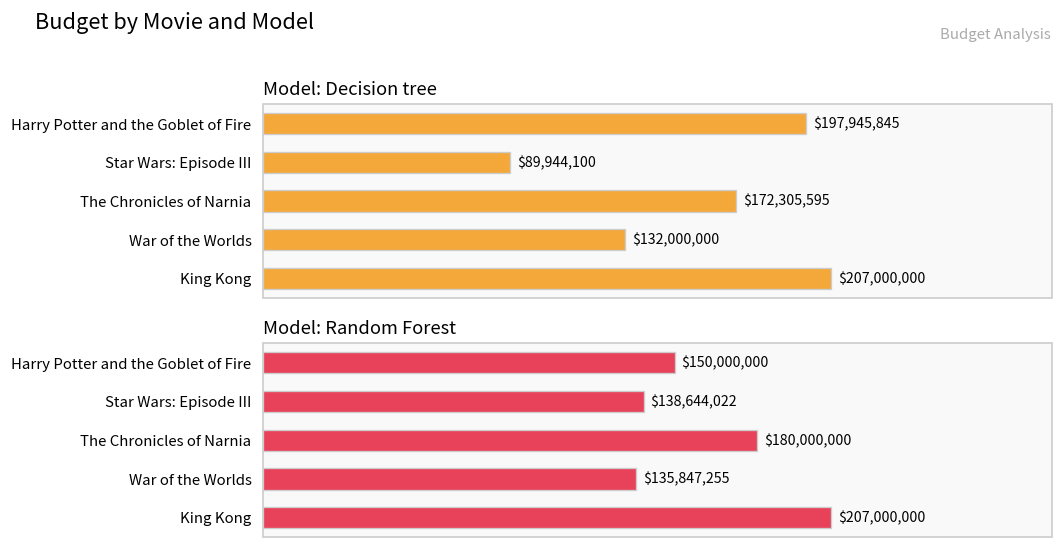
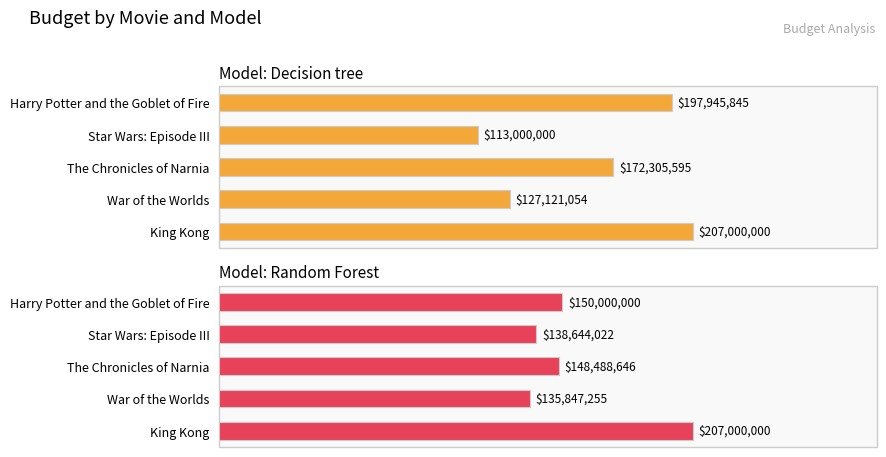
Model: Decision tree, Star Wars: Episode III: $89,944,100 -> $113,000,000
Model: Decision tree, War of the Worlds: $132,000,000 -> $127,121,054
Model: Random Forest, The Chronicles of Narnia: $180,000,000 -> $148,488,646
